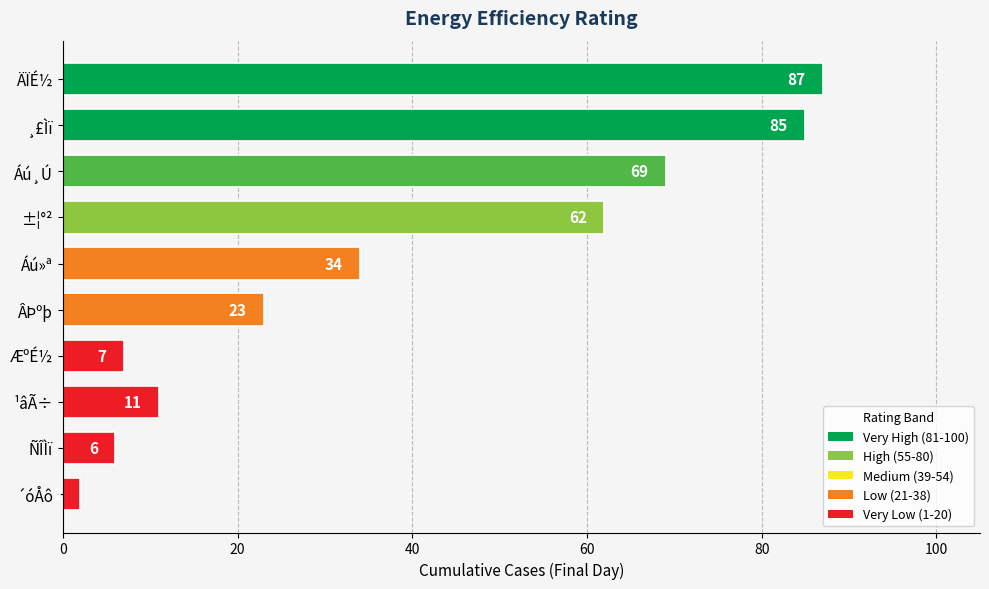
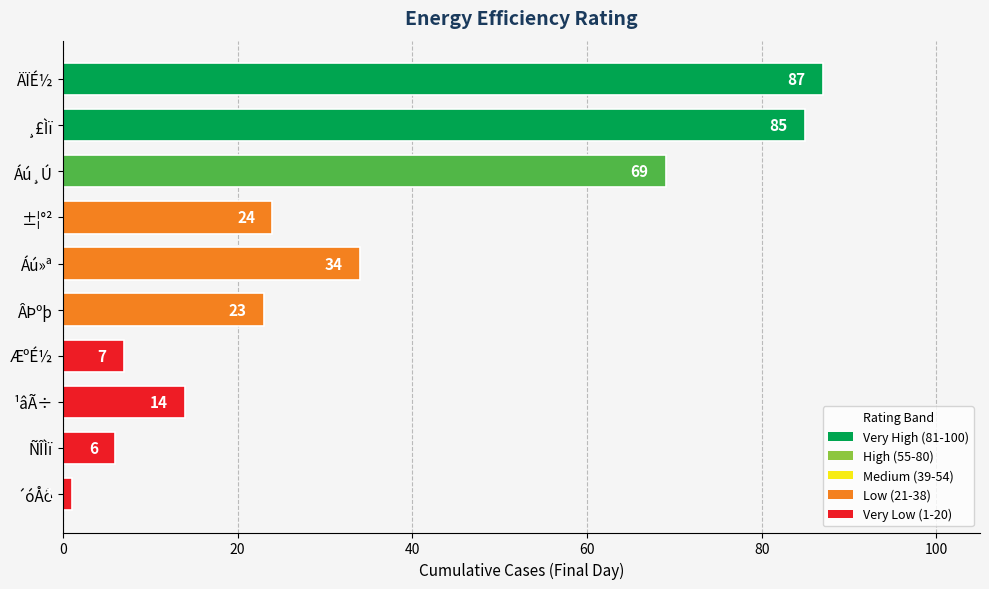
±¦°²: 62 -> 24
¹âÃ÷: 11 -> 14
´óÅô: 2 -> 1
